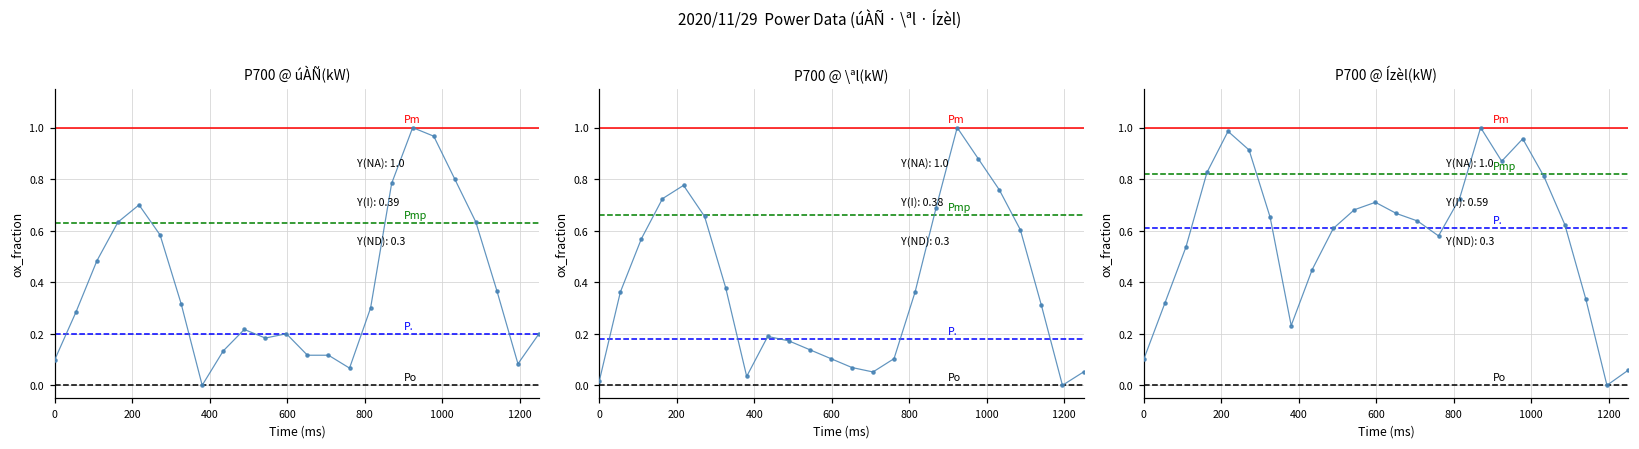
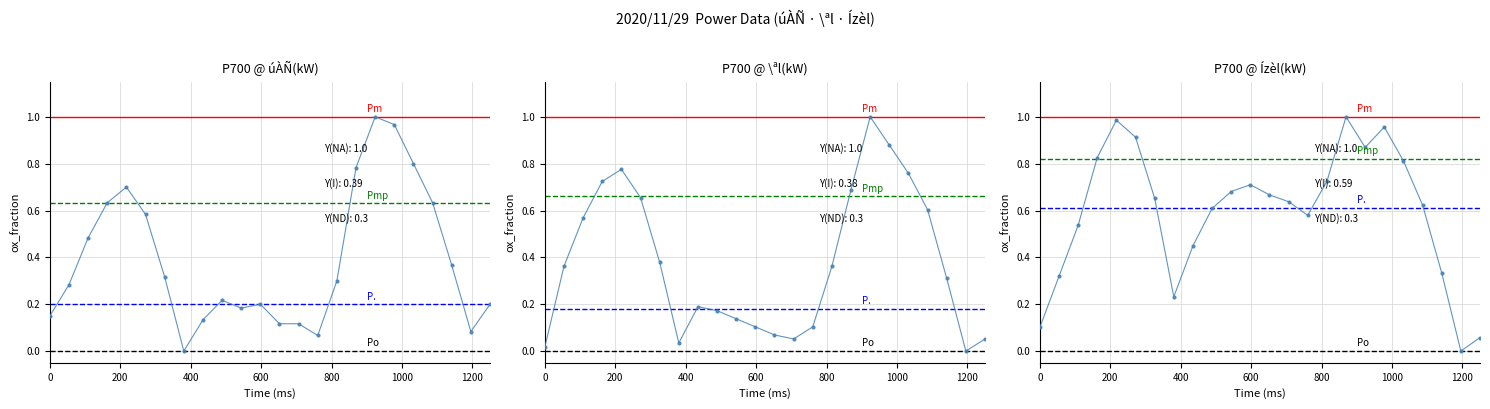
P700 @ úÀÑ(kW), 0: 0.10 -> 0.15
